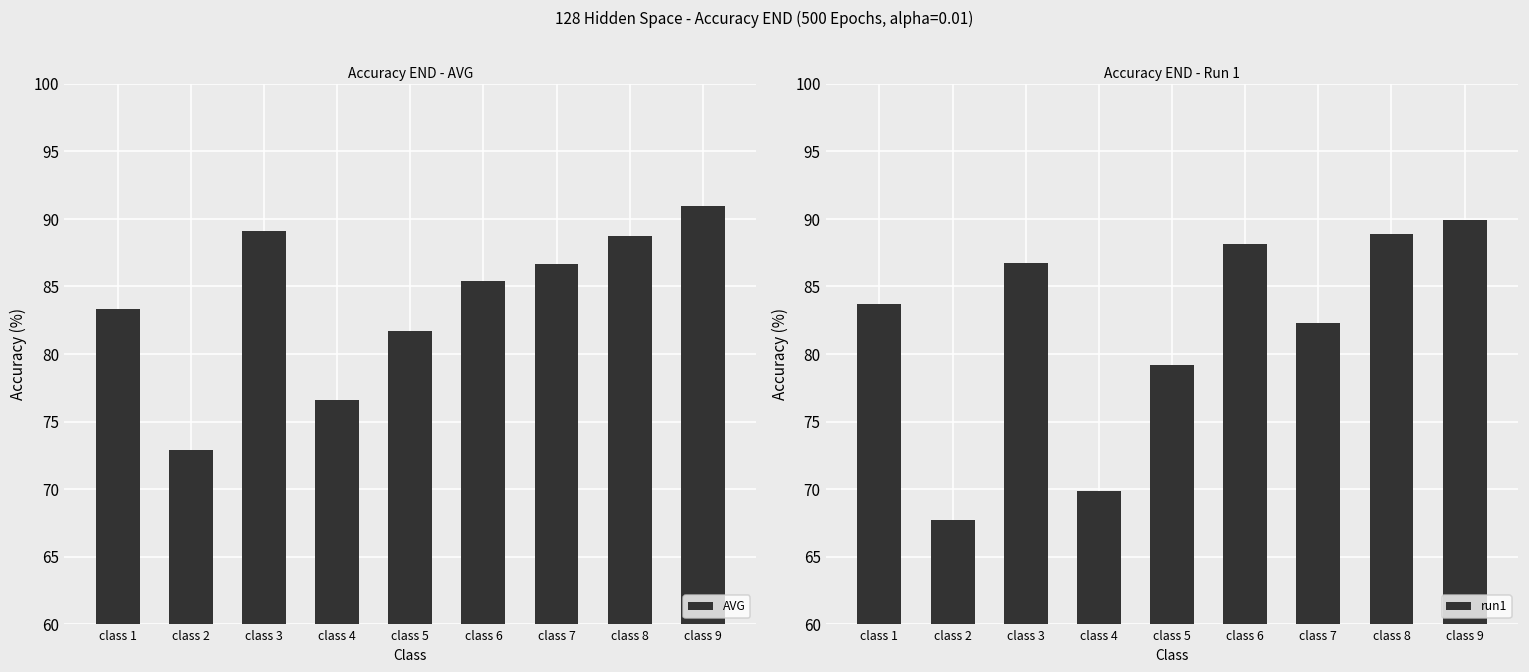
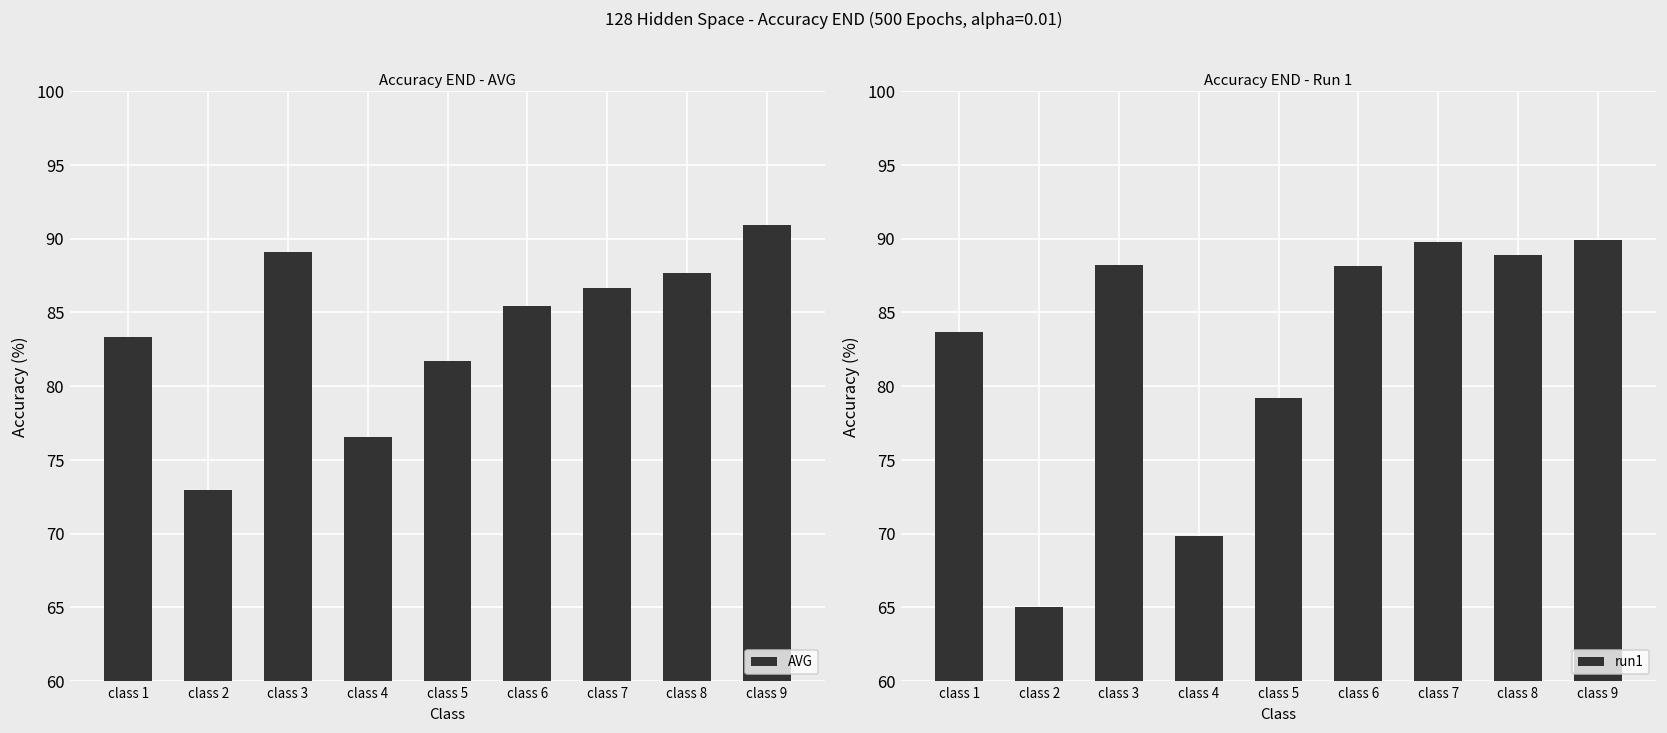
Accuracy END - AVG, class 8: 88.7 -> 87.7
Accuracy END - Run 1, class 2: 67.7 -> 65.0
Accuracy END - Run 1, class 3: 86.7 -> 88.2
Accuracy END - Run 1, class 7: 82.3 -> 89.8
